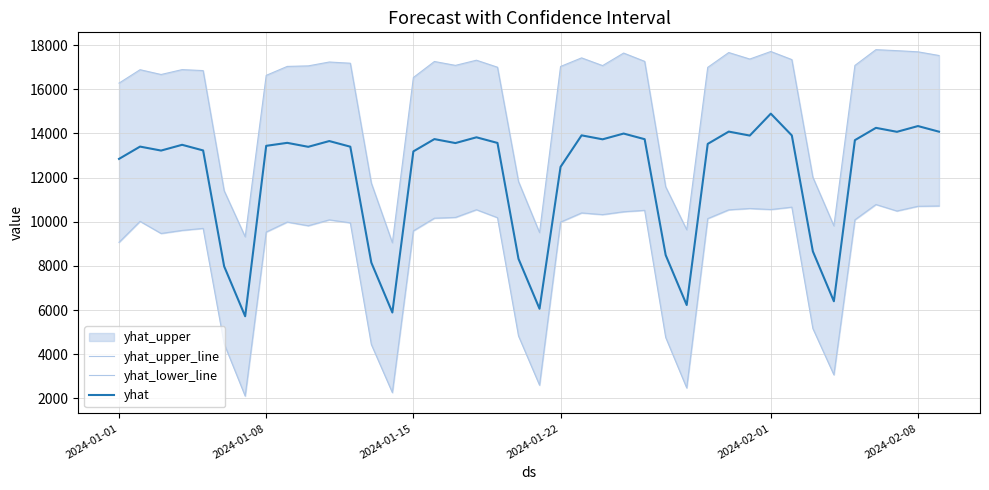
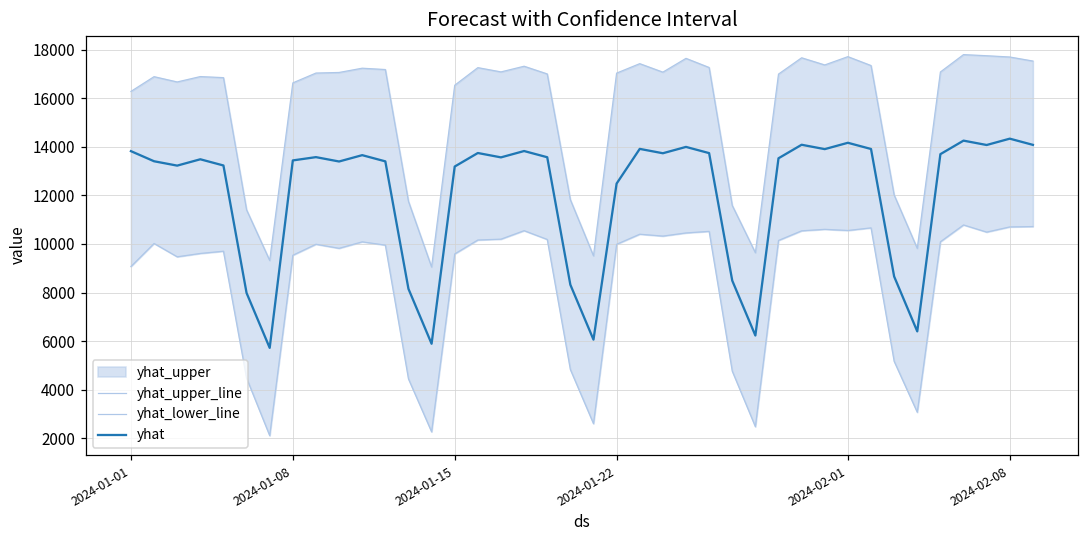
yhat, 2024-01-01: 12800 -> 13800
yhat, 2024-02-01: 14900 -> 14200
